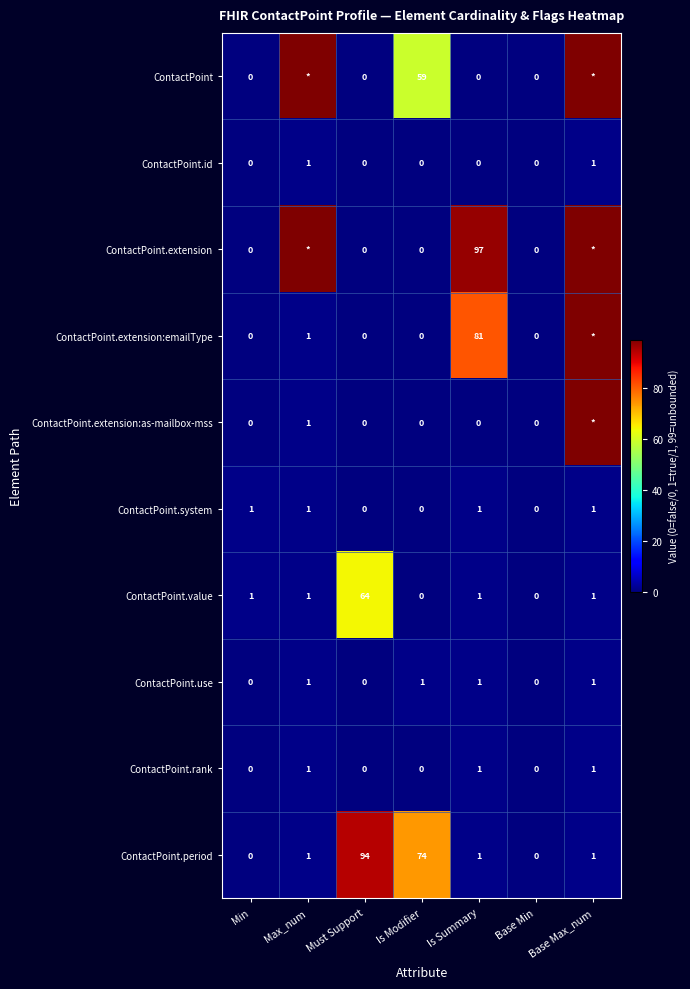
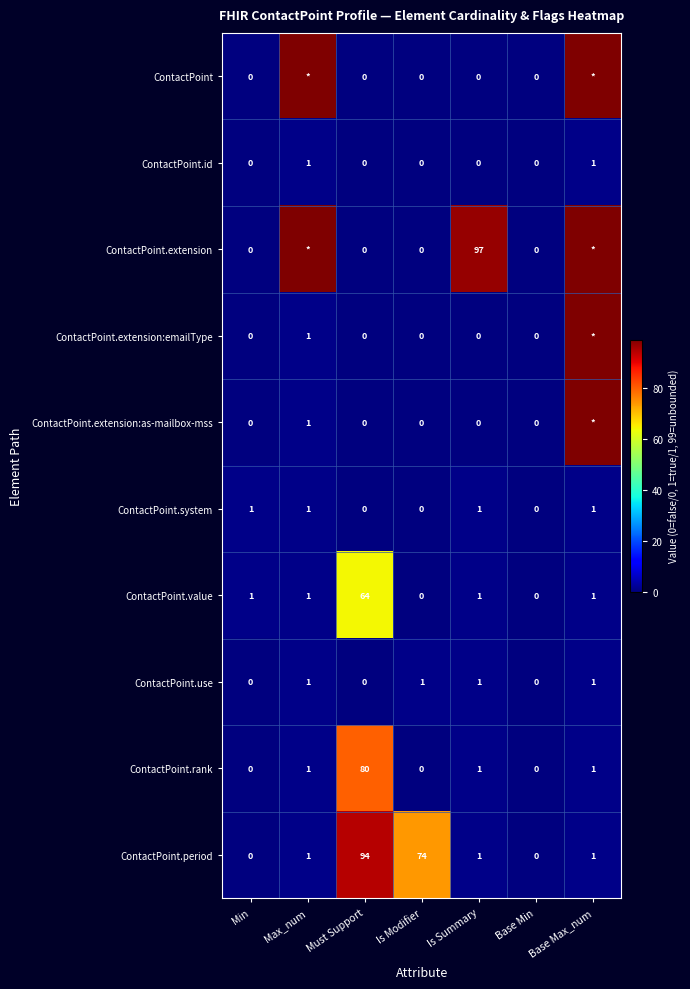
ContactPoint, Is Modifier: 59 -> 0
ContactPoint.extension:emailType, Is Summary: 81 -> 0
ContactPoint.rank, Must Support: 0 -> 80
